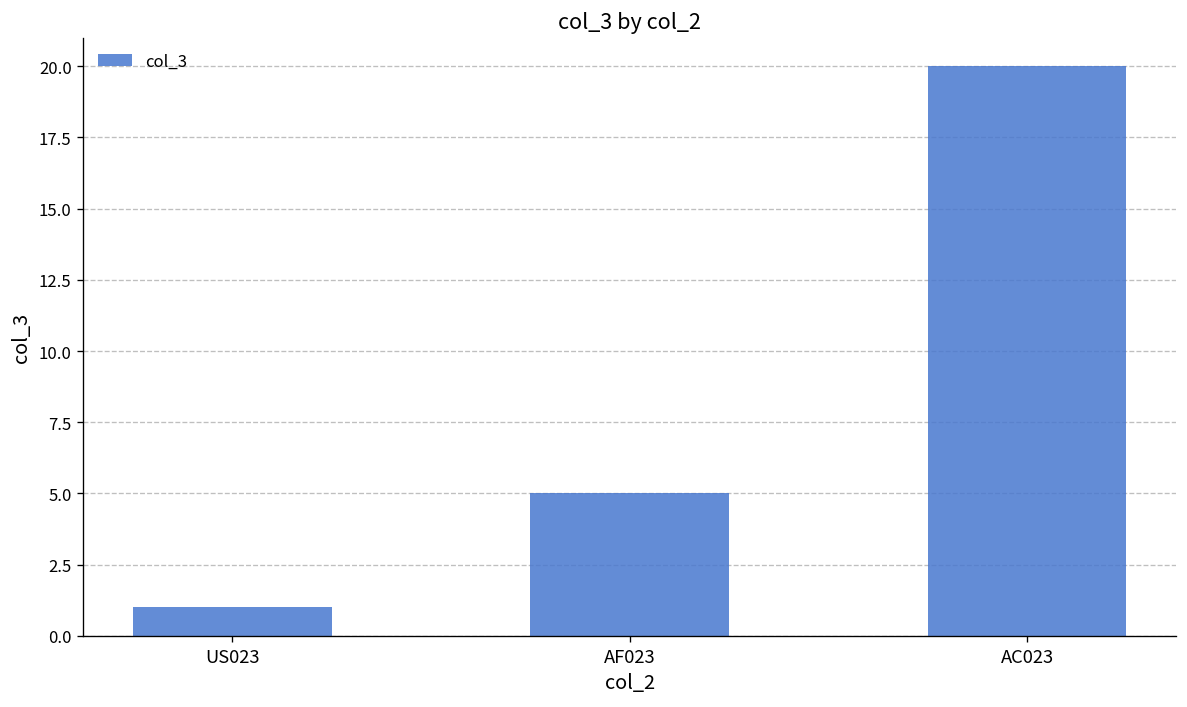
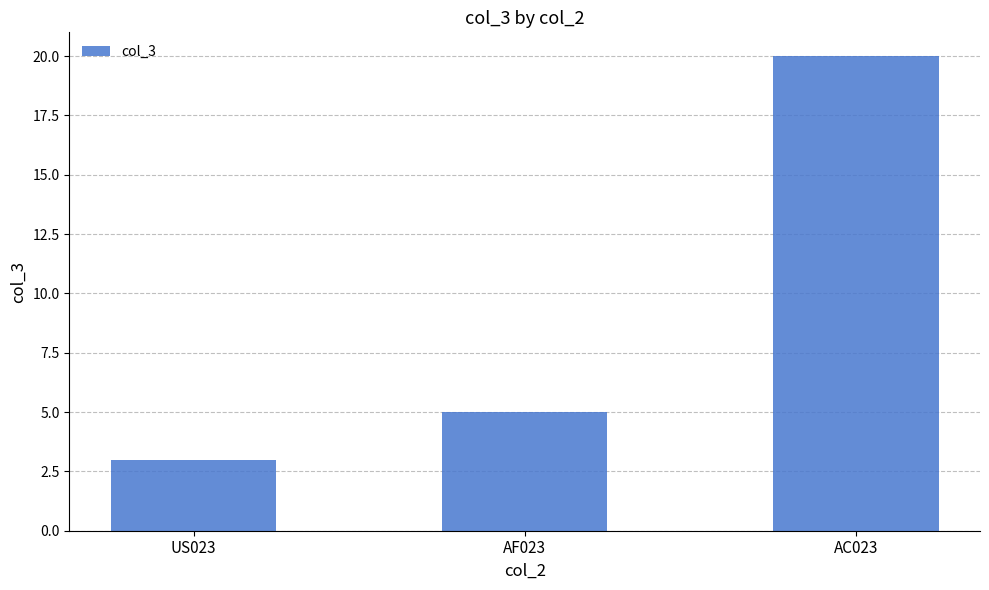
US023: 1 -> 3
